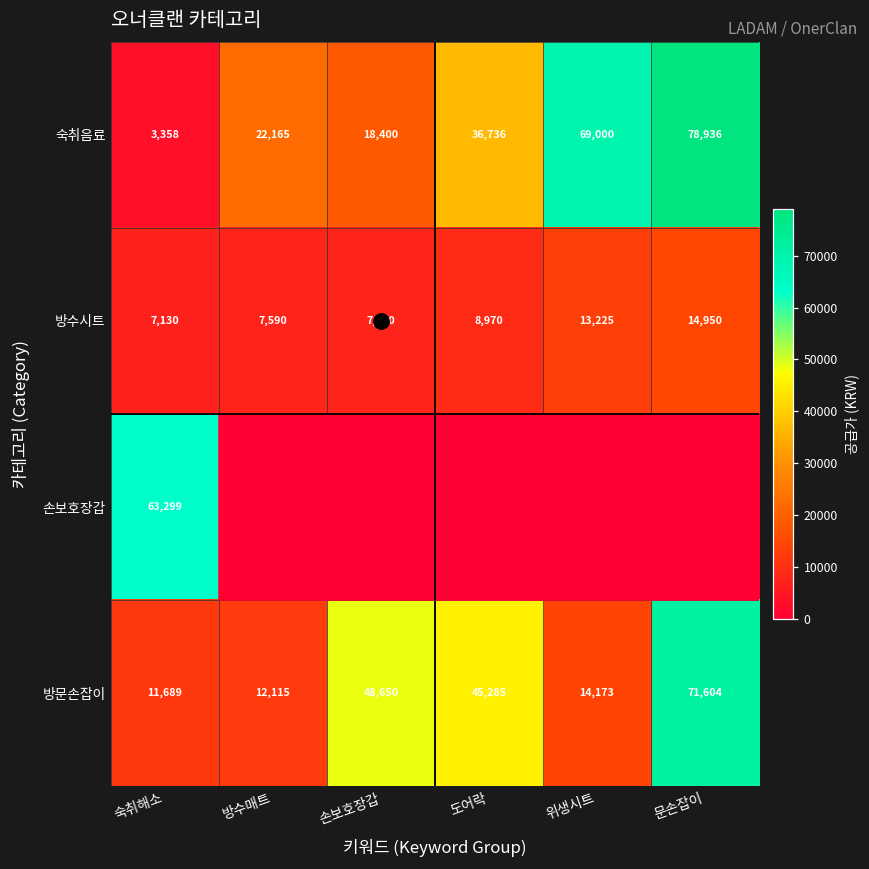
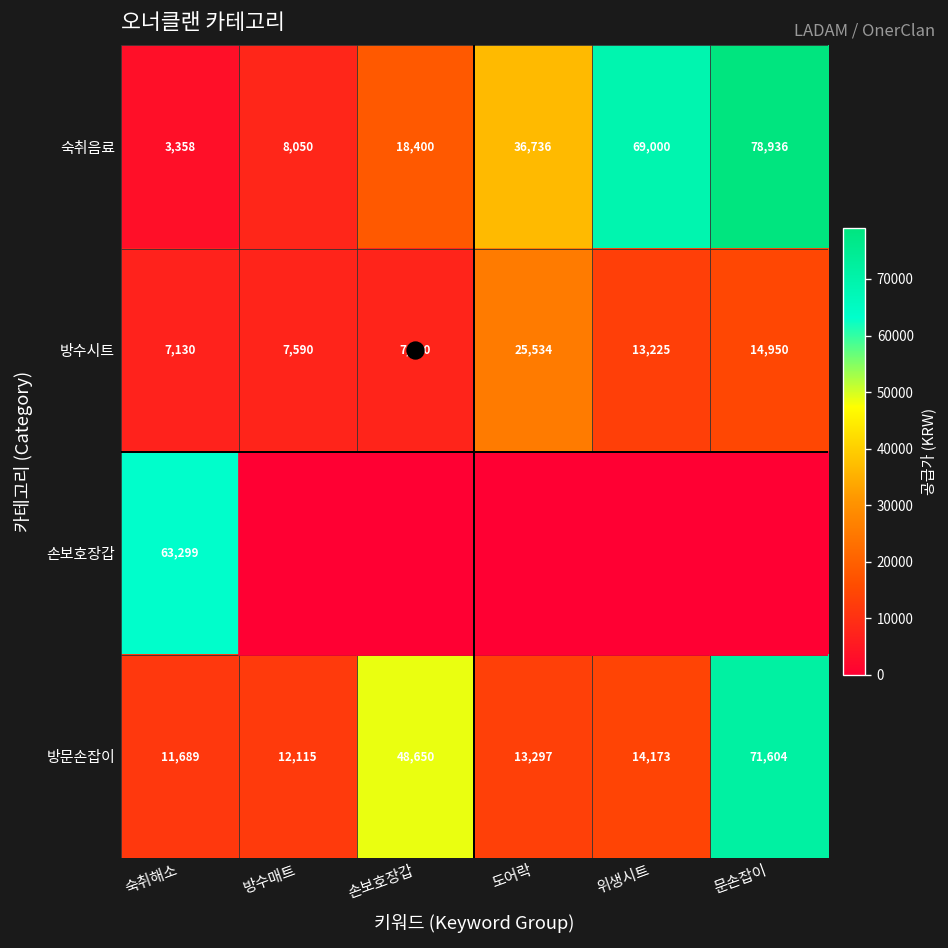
숙취음료, 방수매트: 22,165 -> 8,050
방수시트, 도어락: 8,970 -> 25,534
방문손잡이, 도어락: 45,285 -> 13,297
